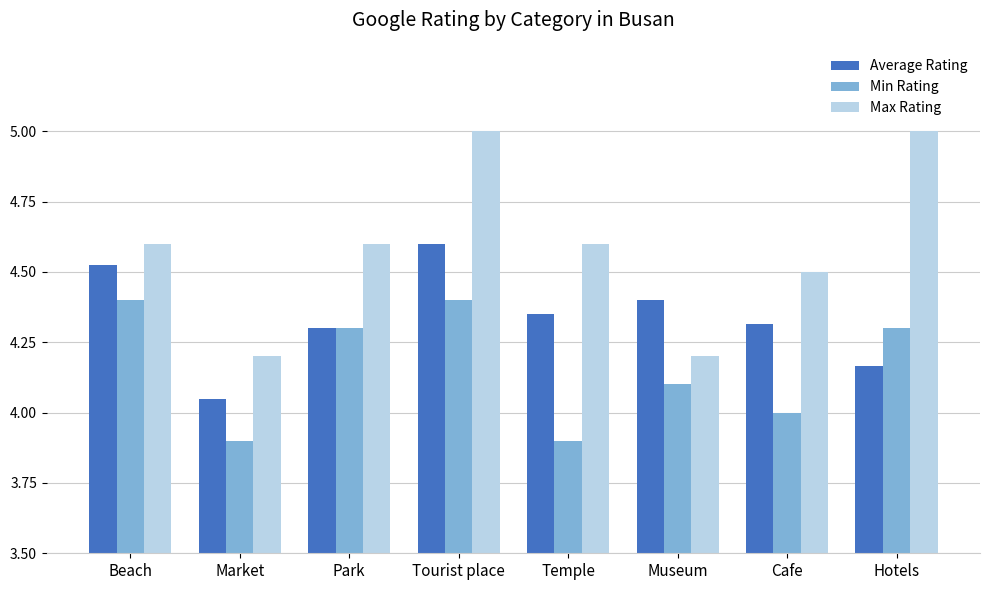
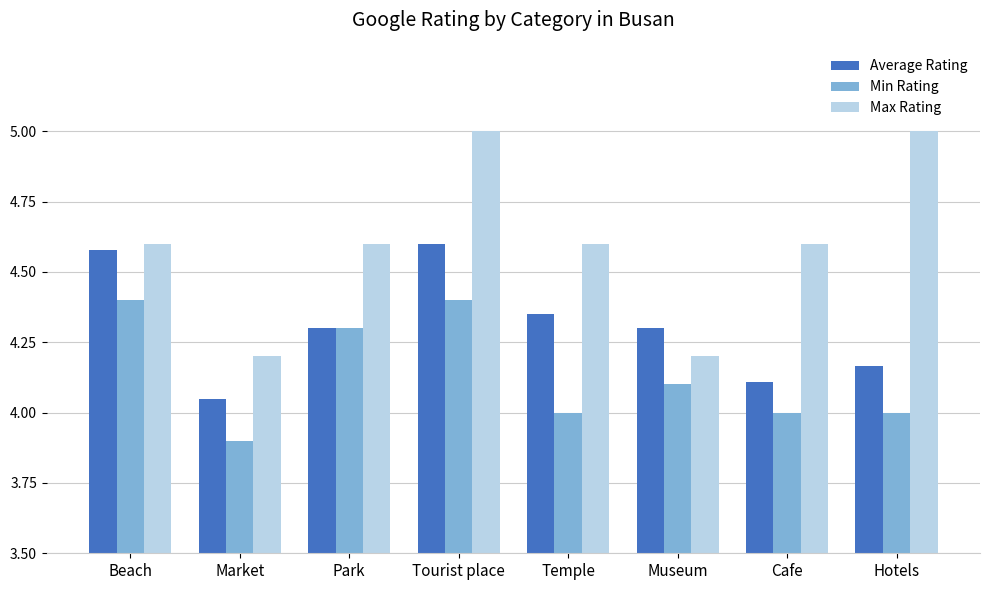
Average Rating, Beach: 4.53 -> 4.58
Min Rating, Temple: 3.9 -> 4.0
Average Rating, Museum: 4.4 -> 4.3
Average Rating, Cafe: 4.32 -> 4.11
Max Rating, Cafe: 4.5 -> 4.6
Min Rating, Hotels: 4.3 -> 4.0
